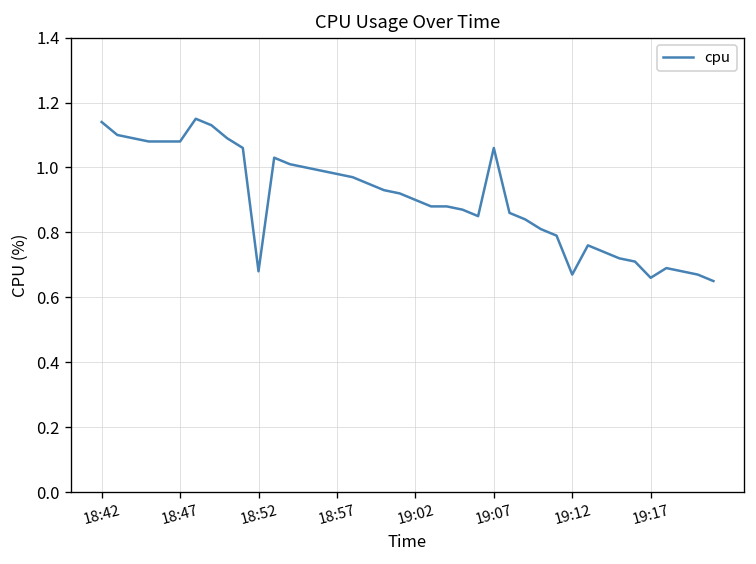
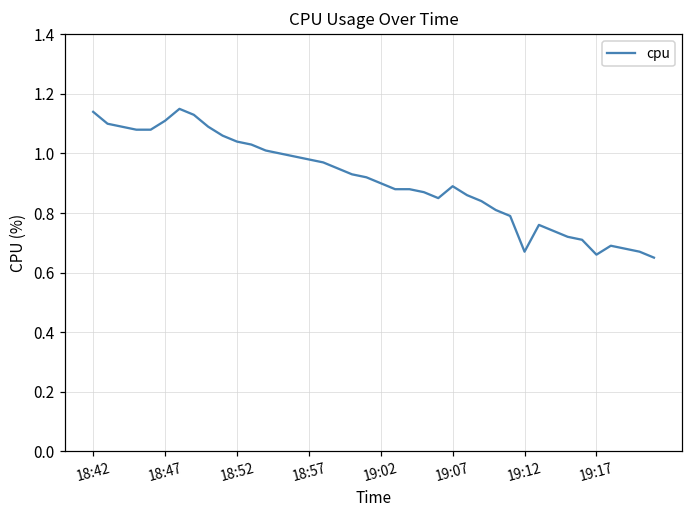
18:47: 1.08 -> 1.11
18:52: 0.68 -> 1.04
19:07: 1.06 -> 0.89
